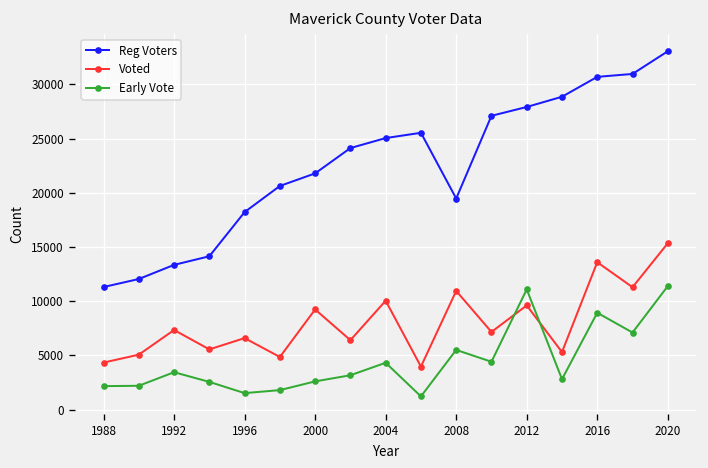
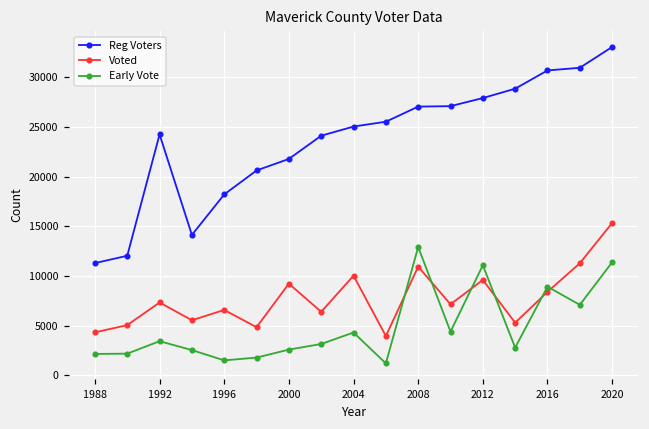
Reg Voters, 1992: 13000 -> 24000
Reg Voters, 2008: 19000 -> 27000
Early Vote, 2008: 5000 -> 13000
Voted, 2016: 14000 -> 8000
